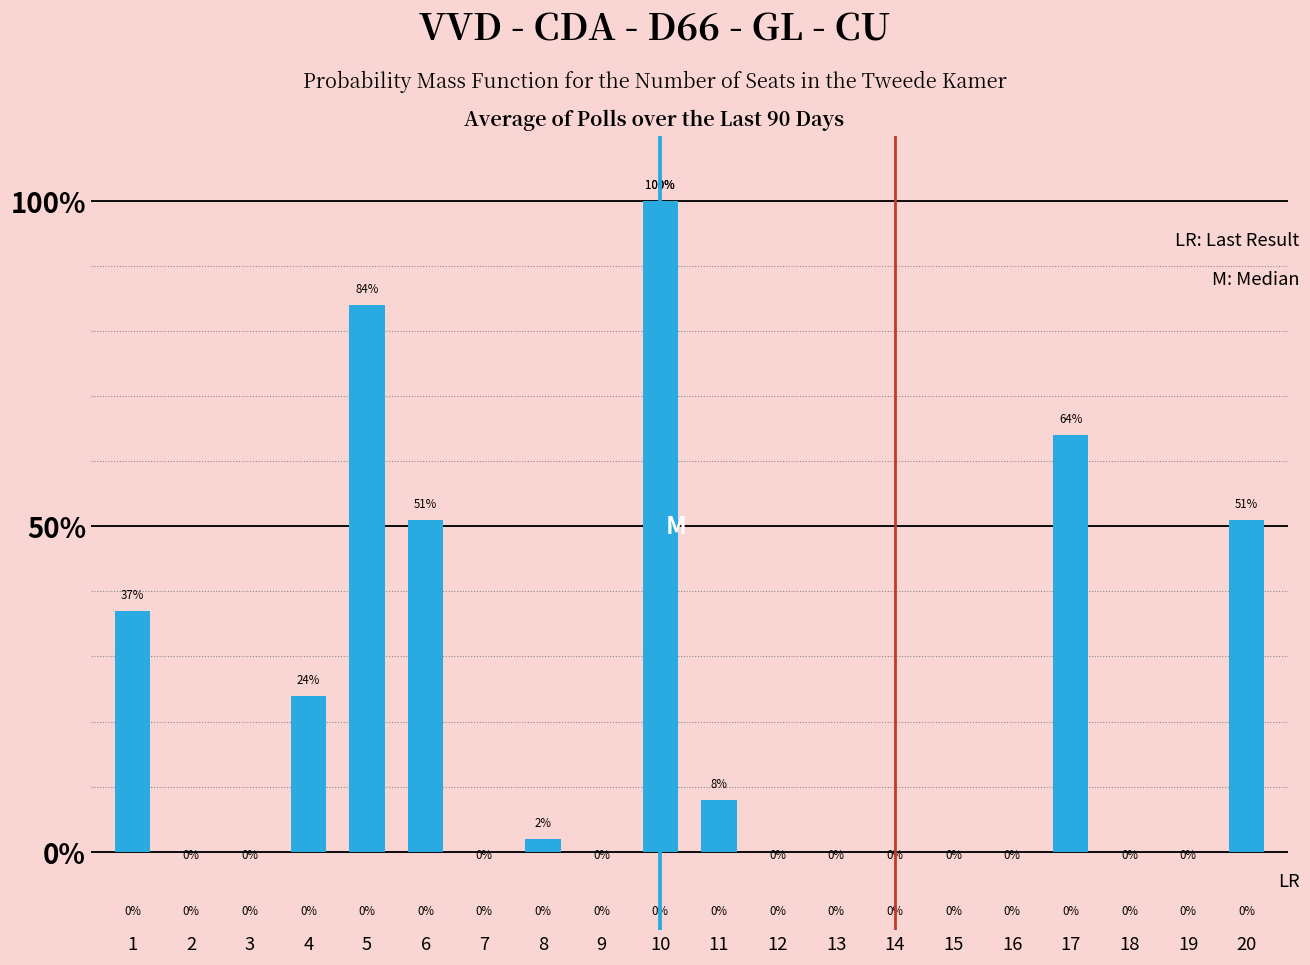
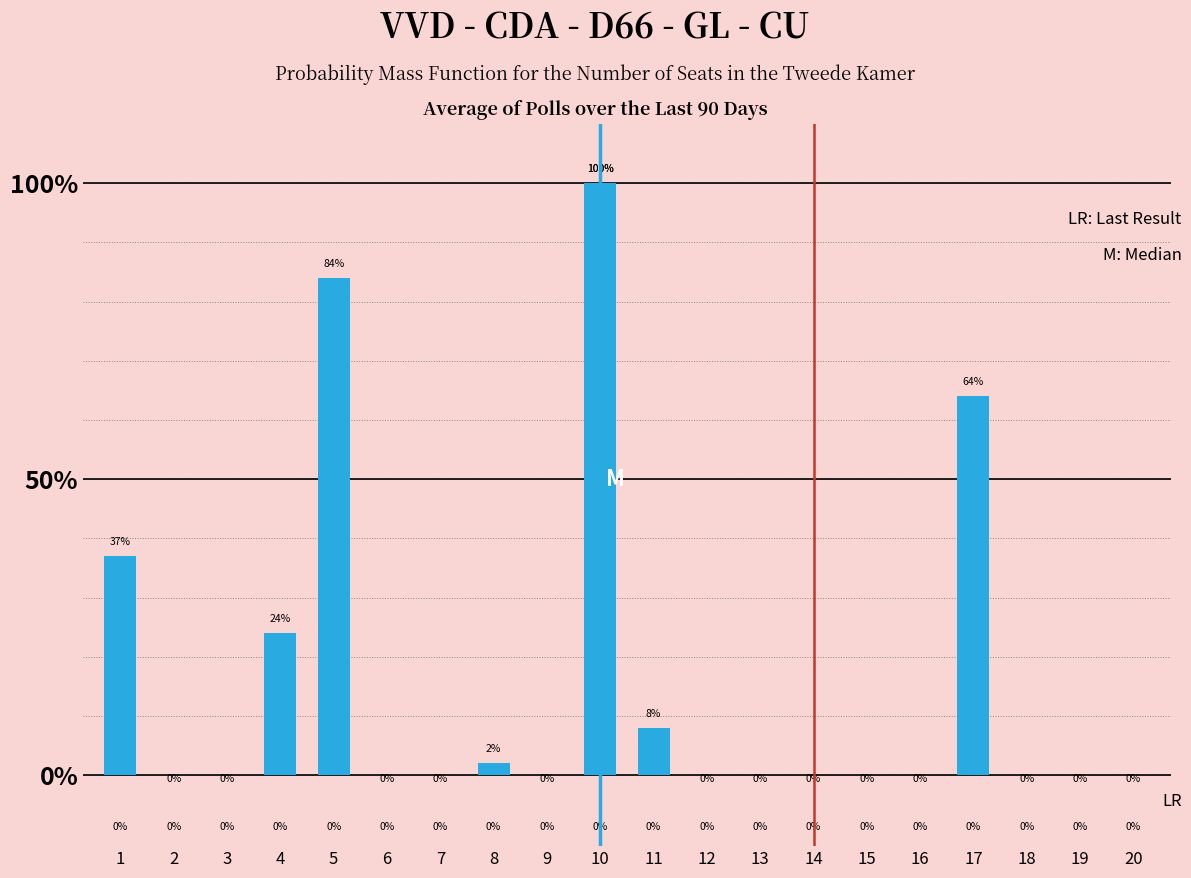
6: 51% -> 0%
20: 51% -> 0%
